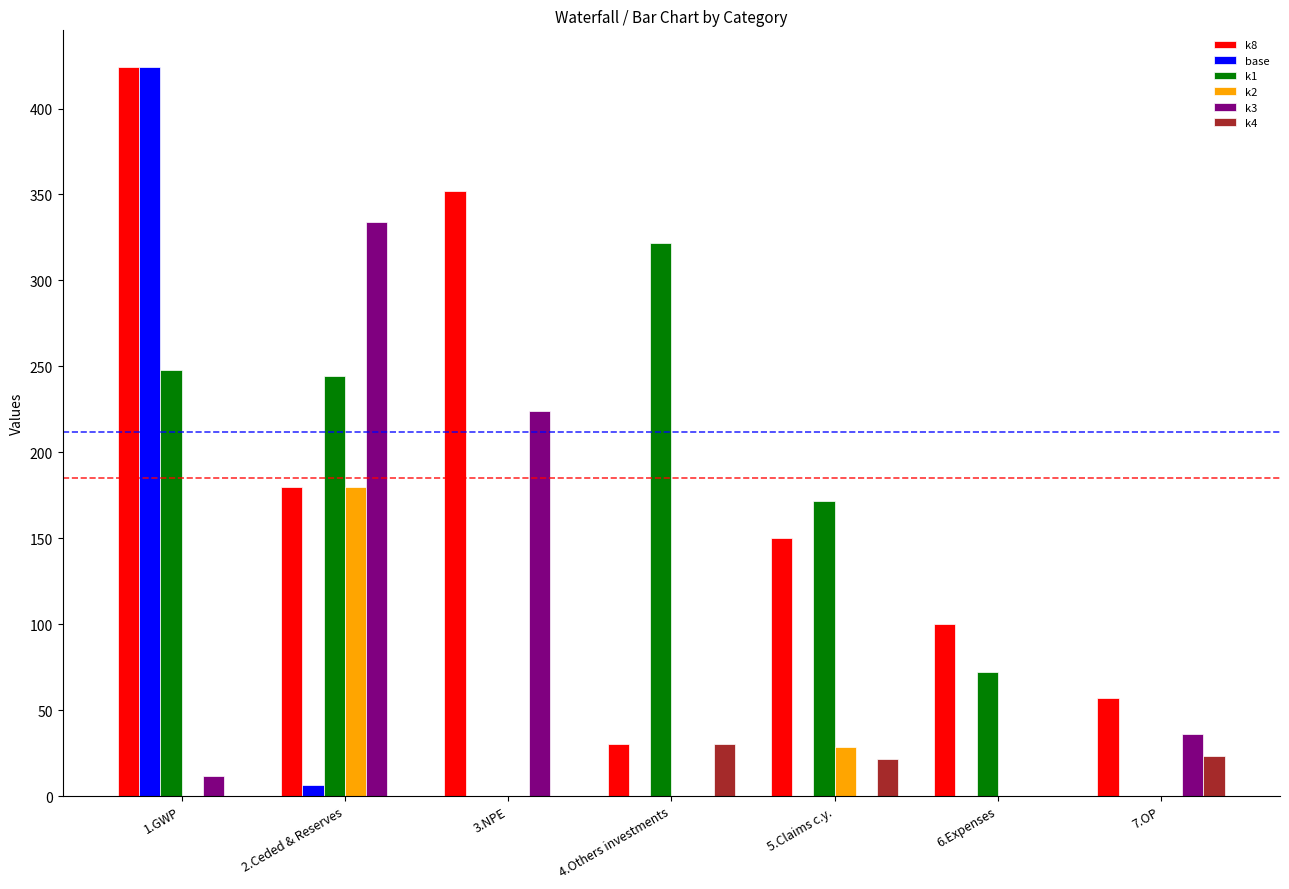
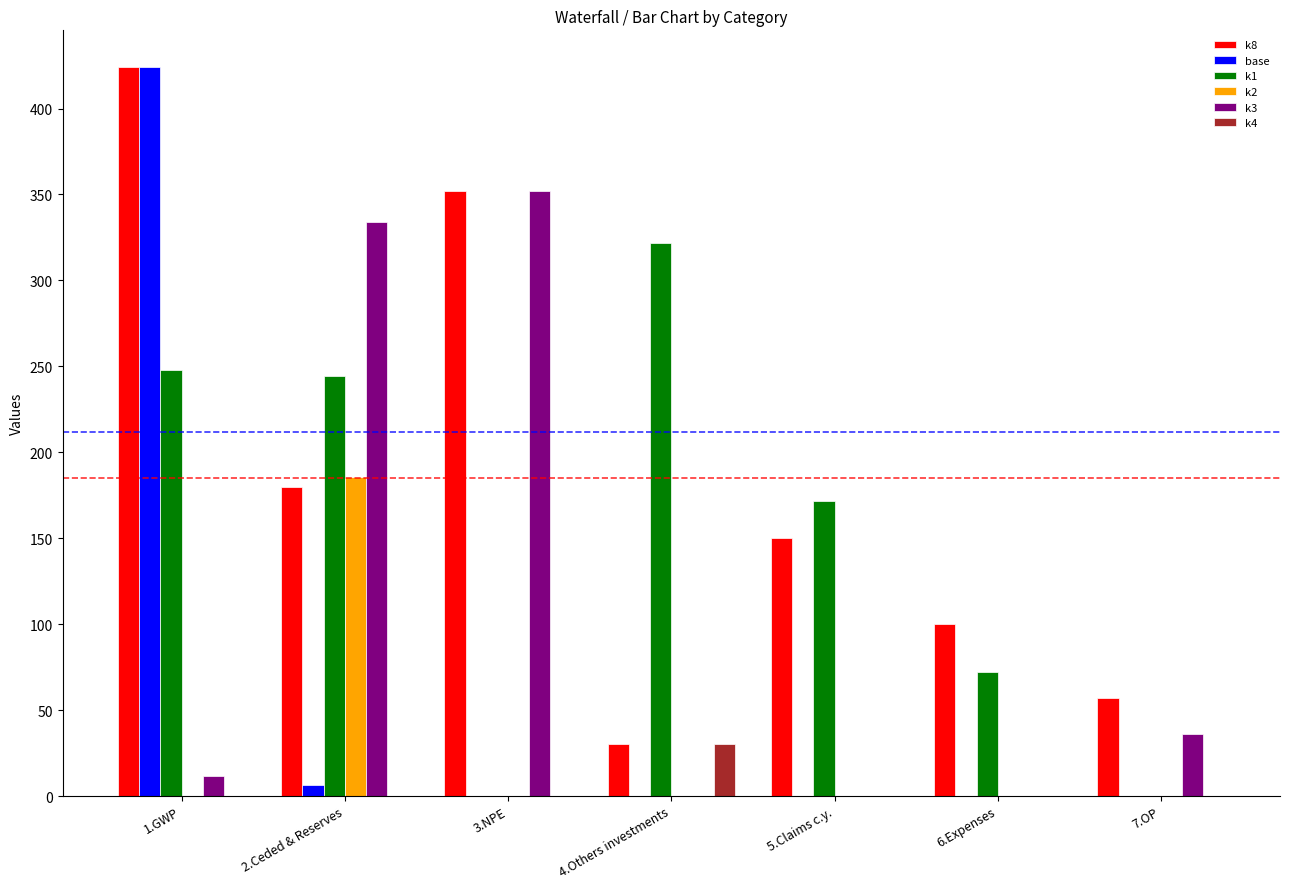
k2, 2.Ceded & Reserves: 180 -> 186
k3, 3.NPE: 224 -> 352
k2, 5.Claims c.y.: 29 -> 0
k4, 5.Claims c.y.: 22 -> 0
k4, 7.OP: 23 -> 0
